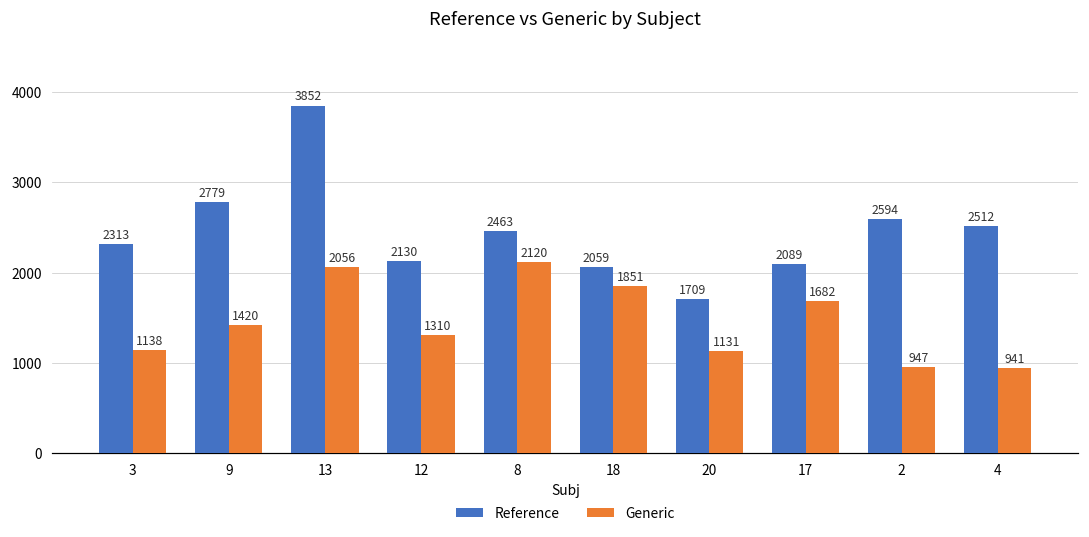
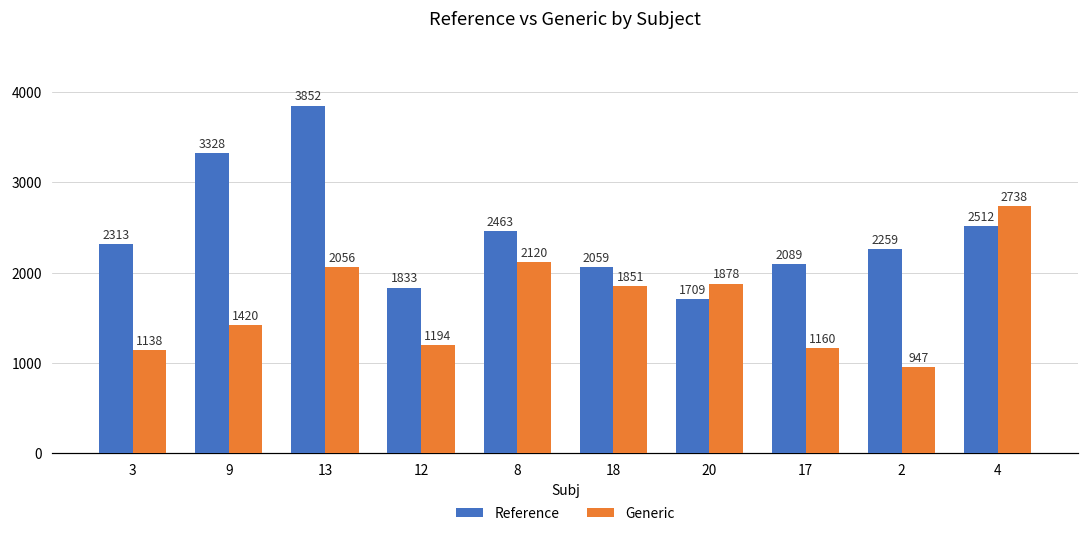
Reference, 9: 2779 -> 3328
Reference, 12: 2130 -> 1833
Generic, 12: 1310 -> 1194
Generic, 20: 1131 -> 1878
Generic, 17: 1682 -> 1160
Reference, 2: 2594 -> 2259
Generic, 4: 941 -> 2738
